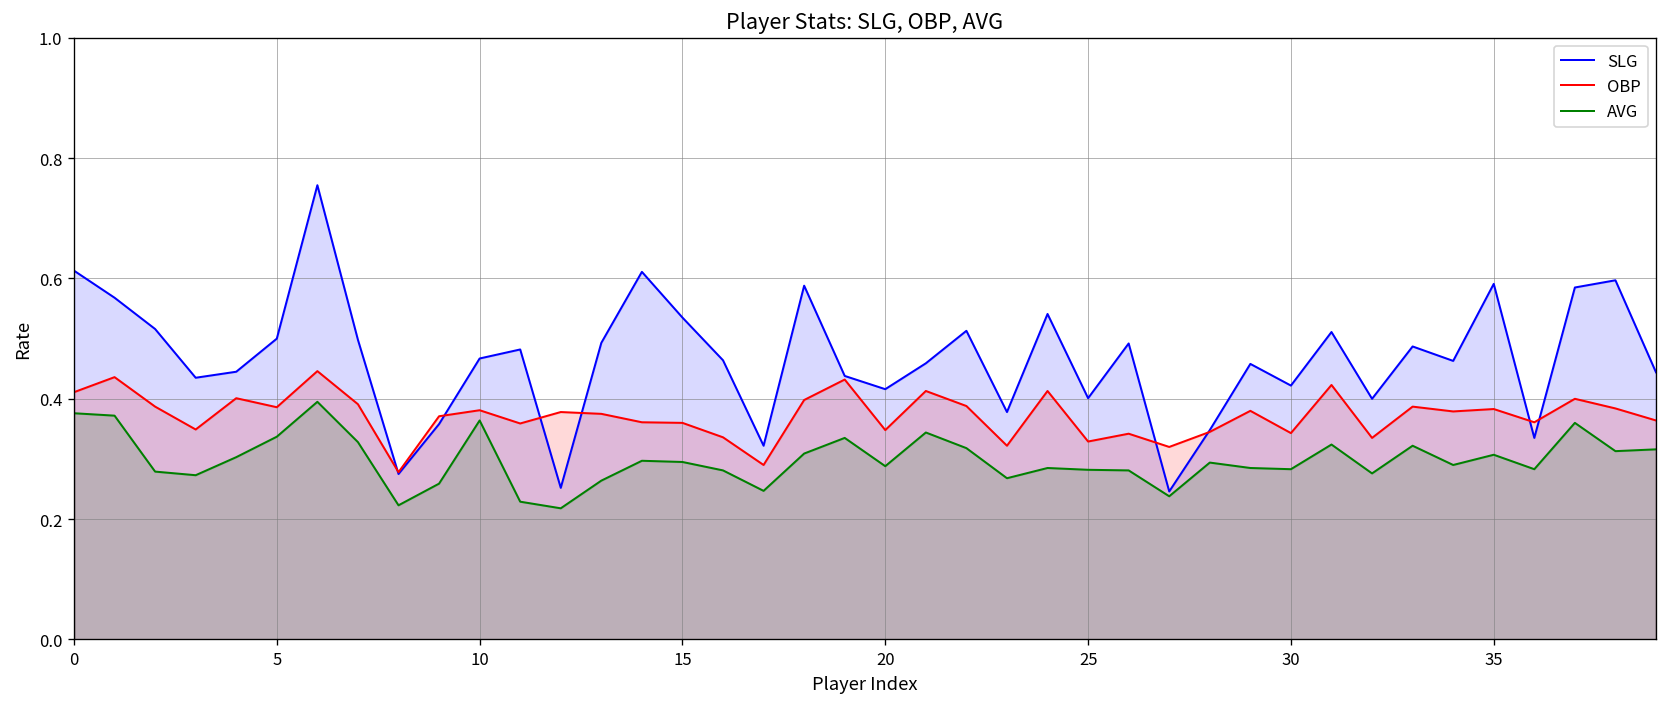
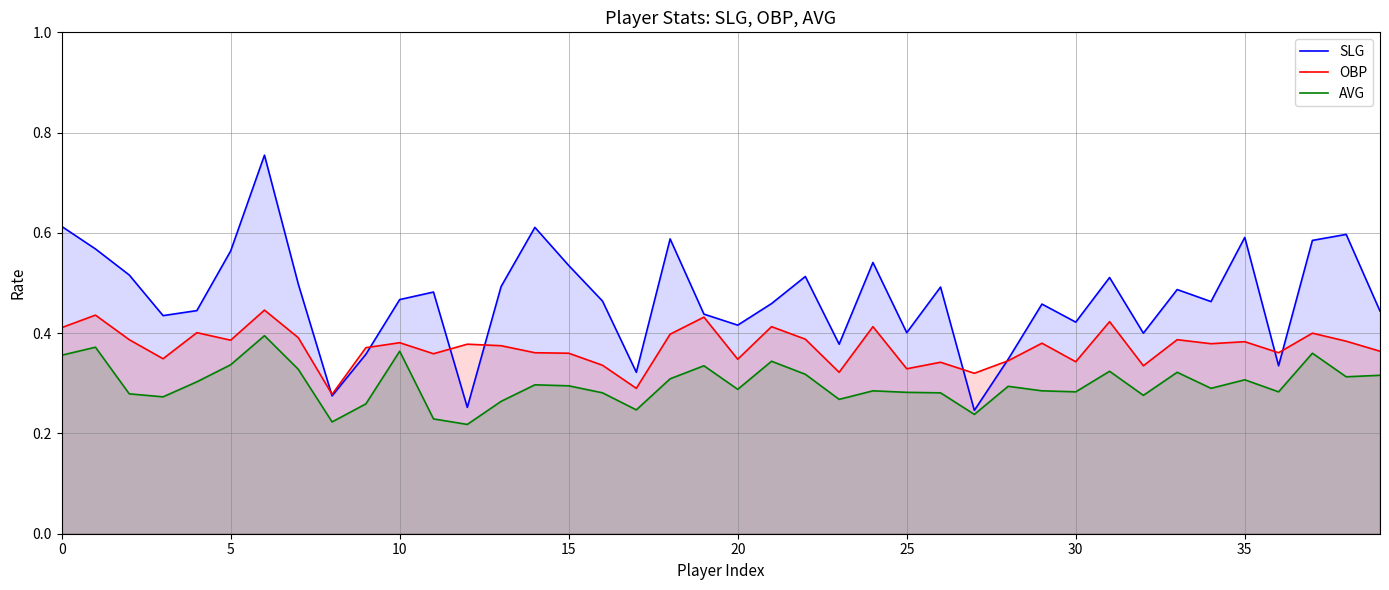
AVG, 0: 0.38 -> 0.36
SLG, 5: 0.50 -> 0.56
